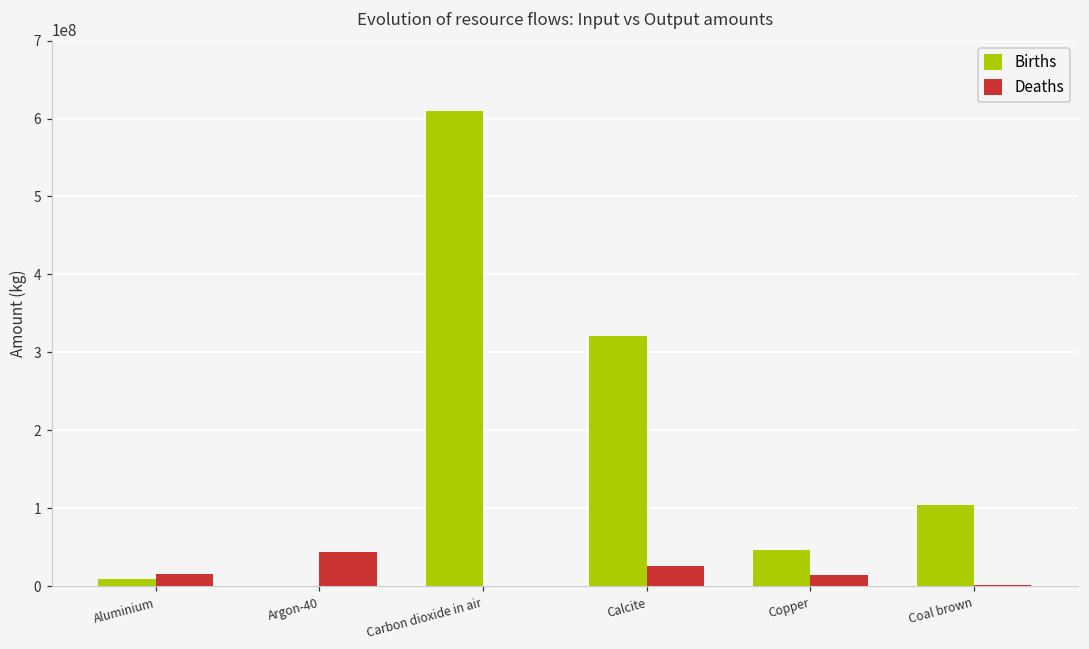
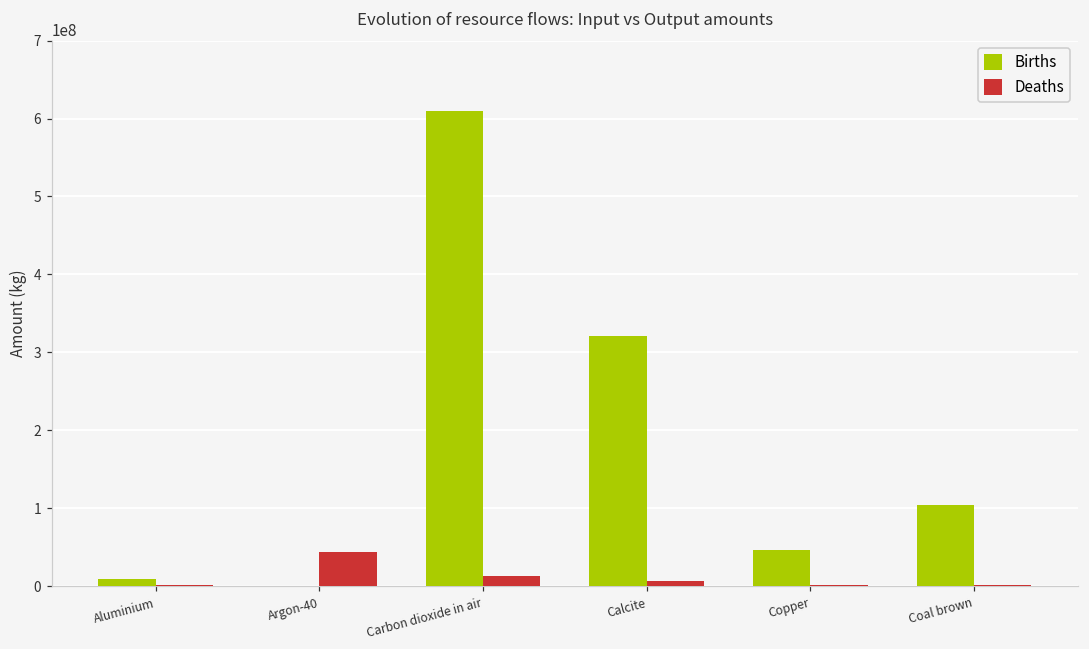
Deaths, Aluminium: 20000000 -> 0
Deaths, Carbon dioxide in air: 0 -> 10000000
Deaths, Calcite: 30000000 -> 10000000
Deaths, Copper: 10000000 -> 0
